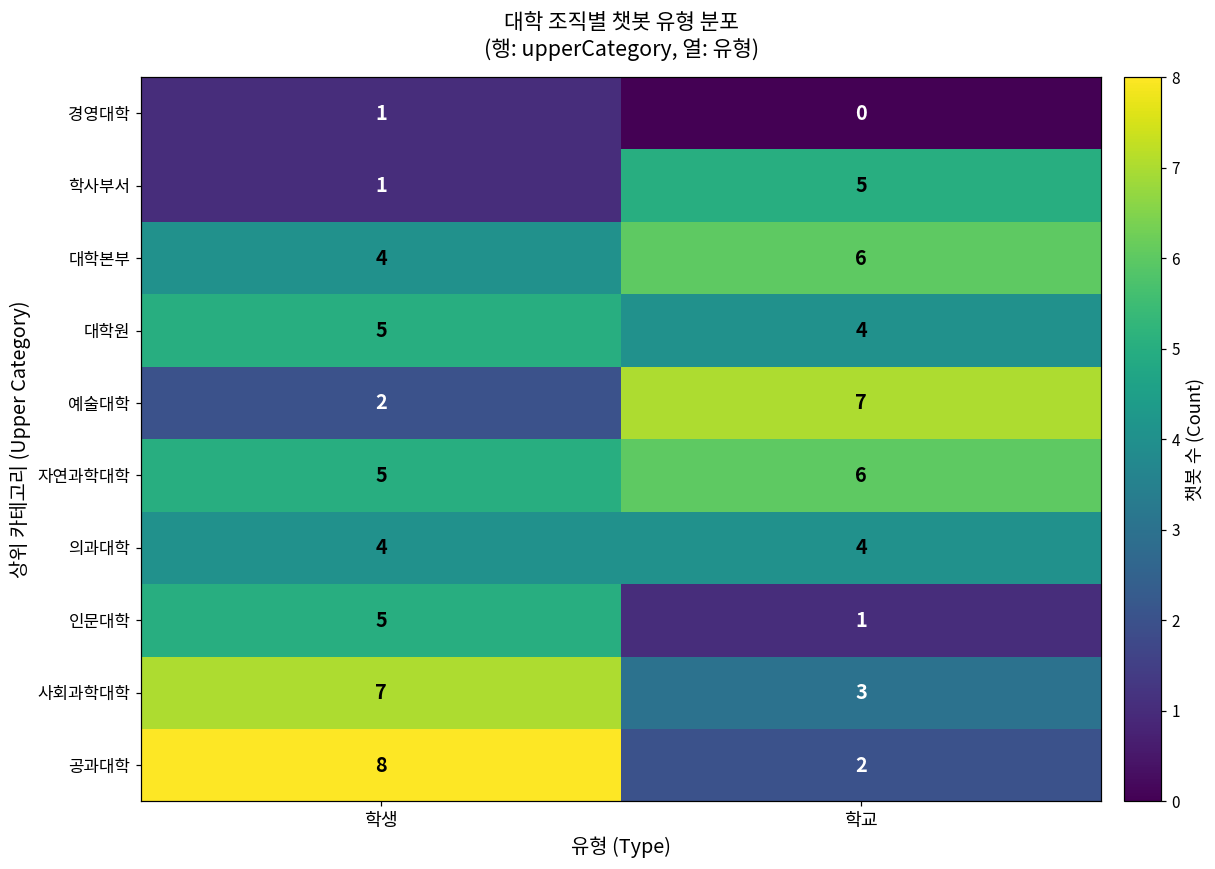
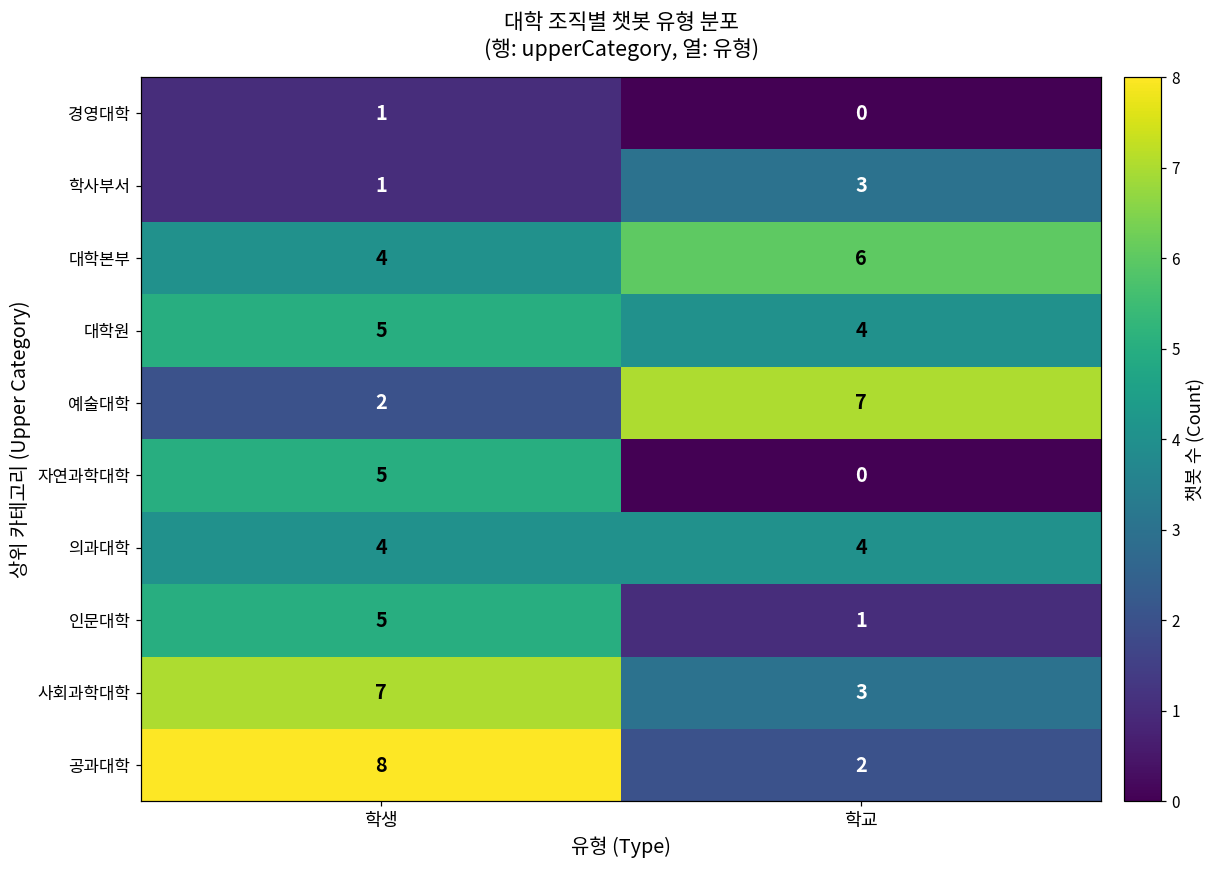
학사부서, 학교: 5 -> 3
자연과학대학, 학교: 6 -> 0
